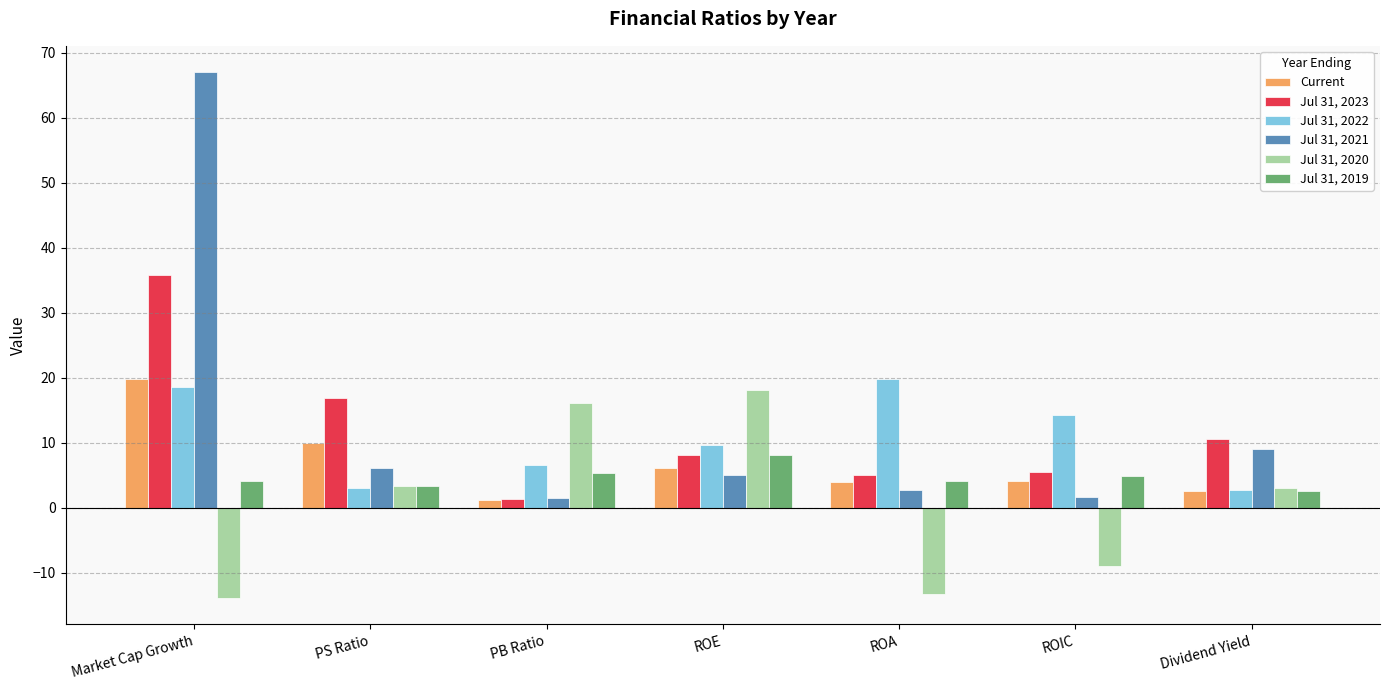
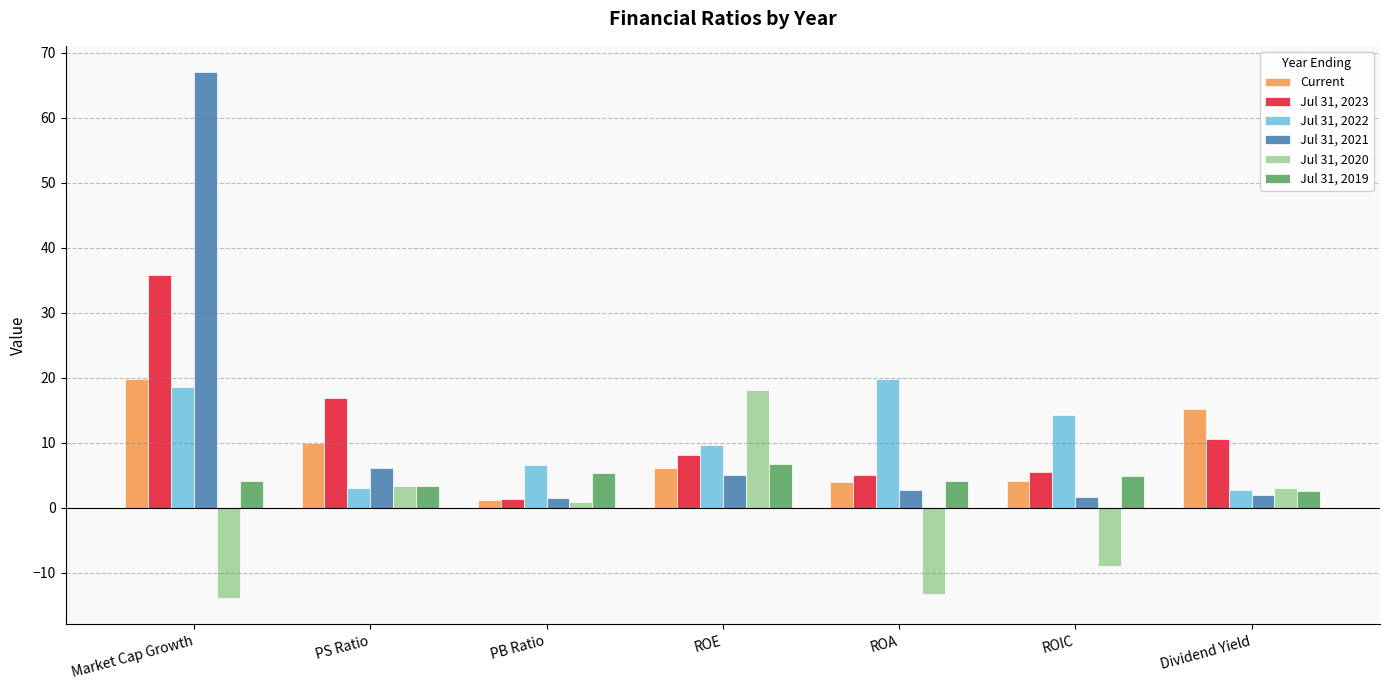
Jul 31, 2020, PB Ratio: 16 -> 1
Jul 31, 2019, ROE: 8 -> 7
Current, Dividend Yield: 3 -> 15
Jul 31, 2021, Dividend Yield: 9 -> 2
